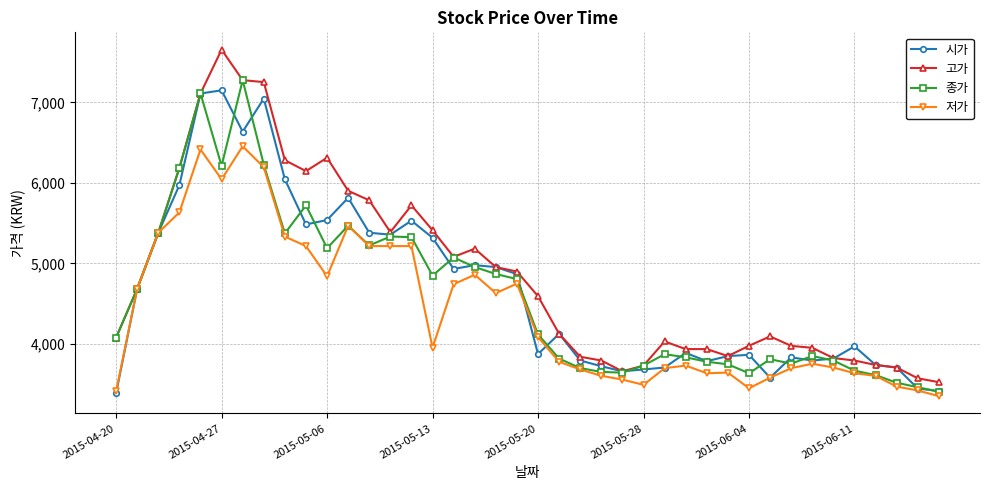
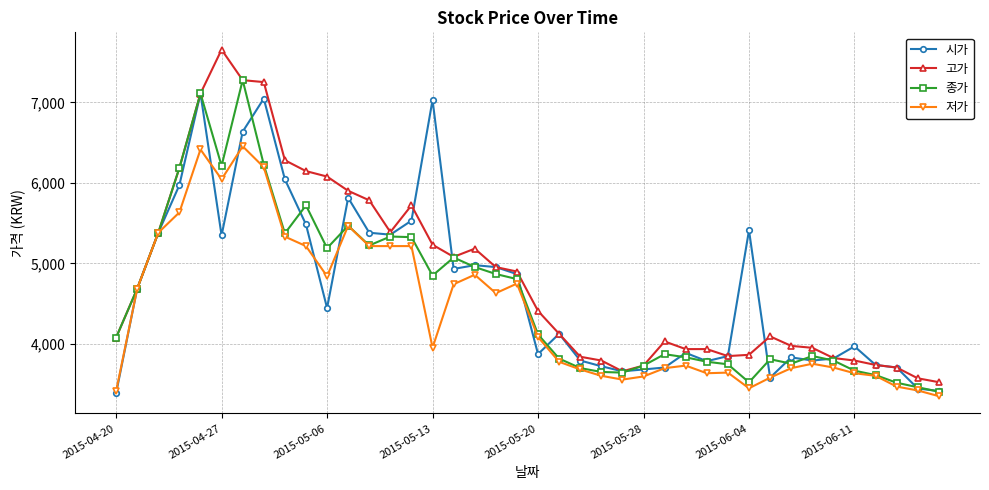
시가, 2015-04-27: 7,200 -> 5,300
시가, 2015-05-06: 5,500 -> 4,400
고가, 2015-05-06: 6,300 -> 6,100
시가, 2015-05-13: 5,300 -> 7,000
고가, 2015-05-13: 5,400 -> 5,200
고가, 2015-05-20: 4,600 -> 4,400
저가, 2015-05-28: 3,500 -> 3,600
시가, 2015-06-04: 3,900 -> 5,400
고가, 2015-06-04: 4,000 -> 3,900
종가, 2015-06-04: 3,600 -> 3,500
